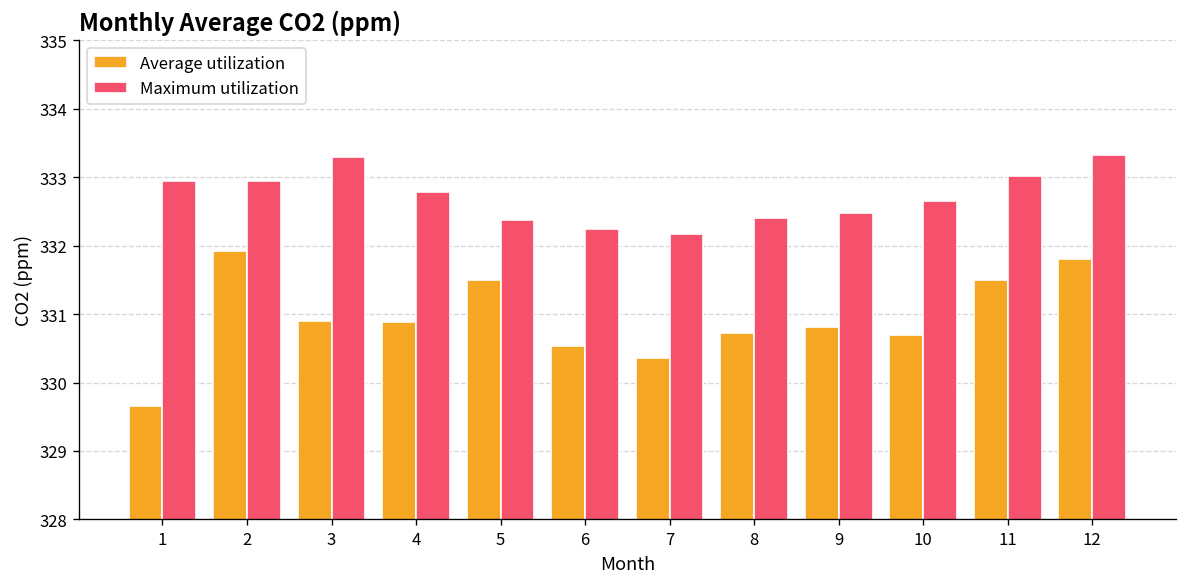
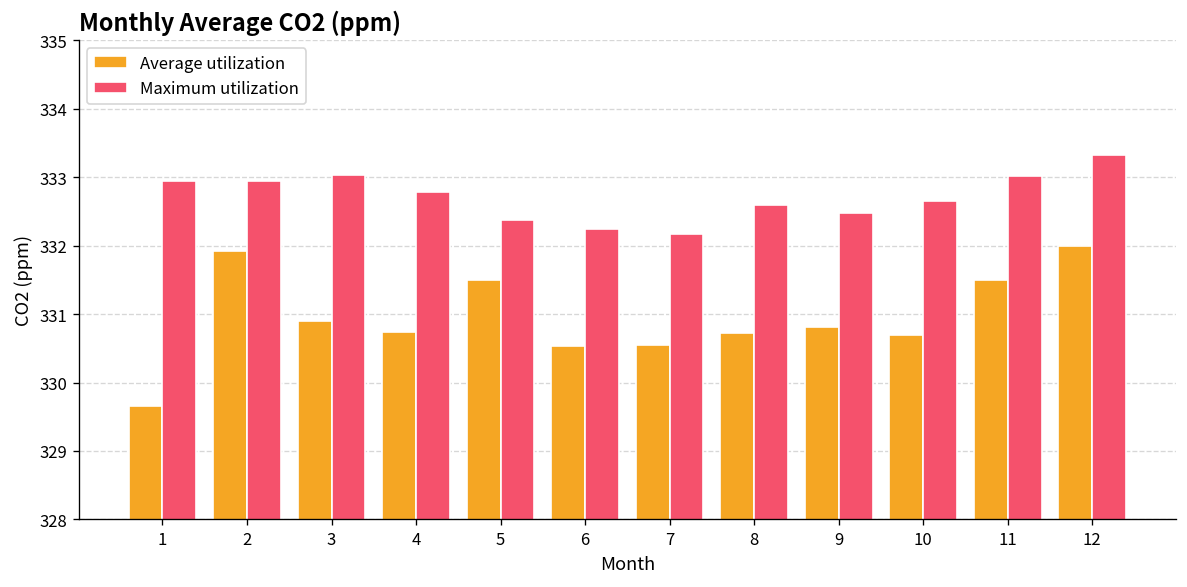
Maximum utilization, 3: 333.3 -> 333.0
Average utilization, 4: 330.9 -> 330.7
Average utilization, 7: 330.4 -> 330.5
Maximum utilization, 8: 332.4 -> 332.6
Average utilization, 12: 331.8 -> 332.0
